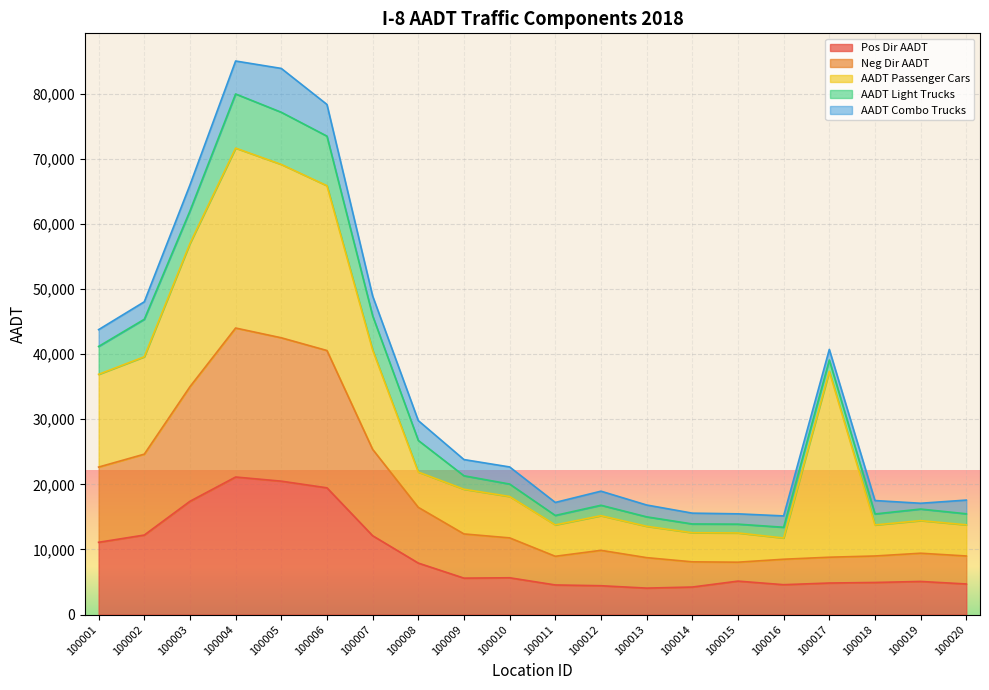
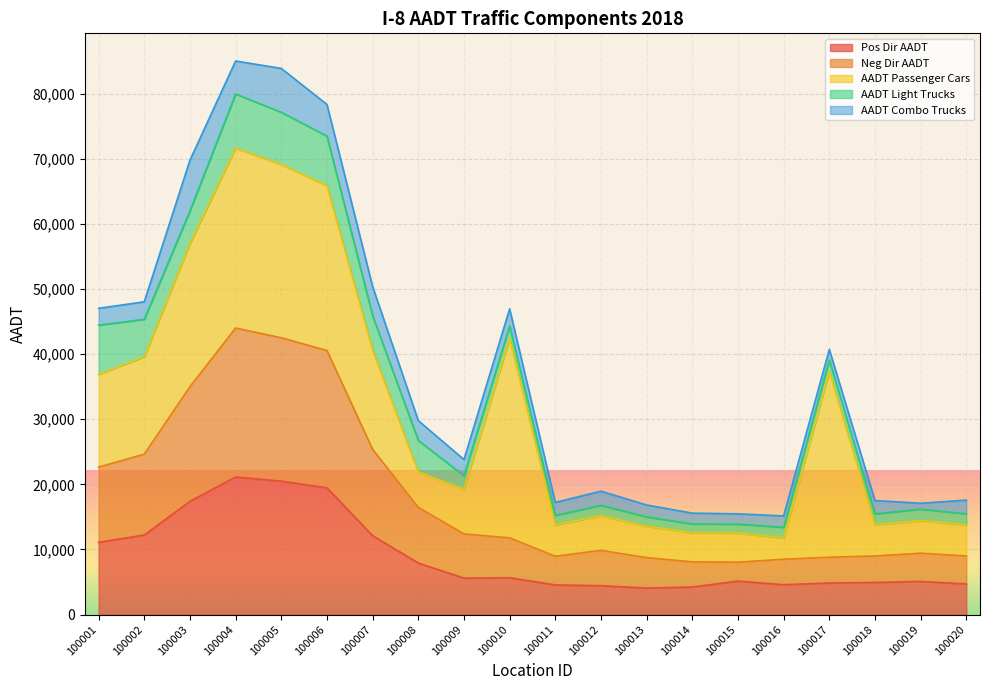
AADT Light Trucks, 100001: 4,000 -> 8,000
AADT Combo Trucks, 100003: 4,000 -> 8,000
AADT Combo Trucks, 100007: 3,000 -> 4,000
AADT Passenger Cars, 100010: 6,000 -> 31,000
